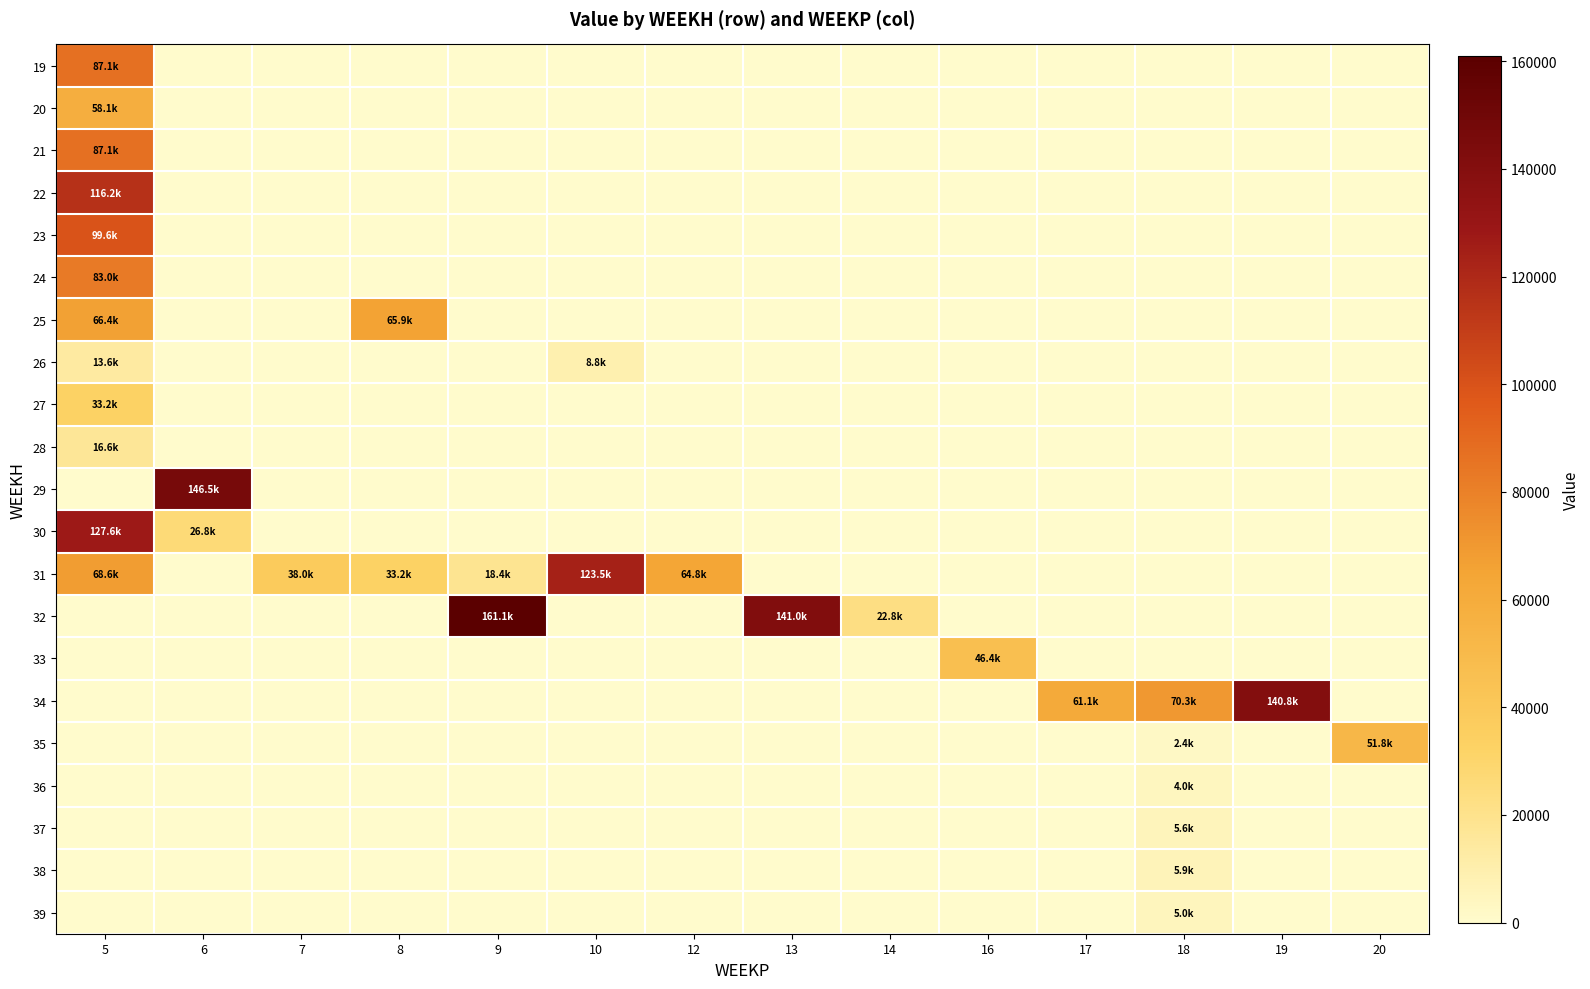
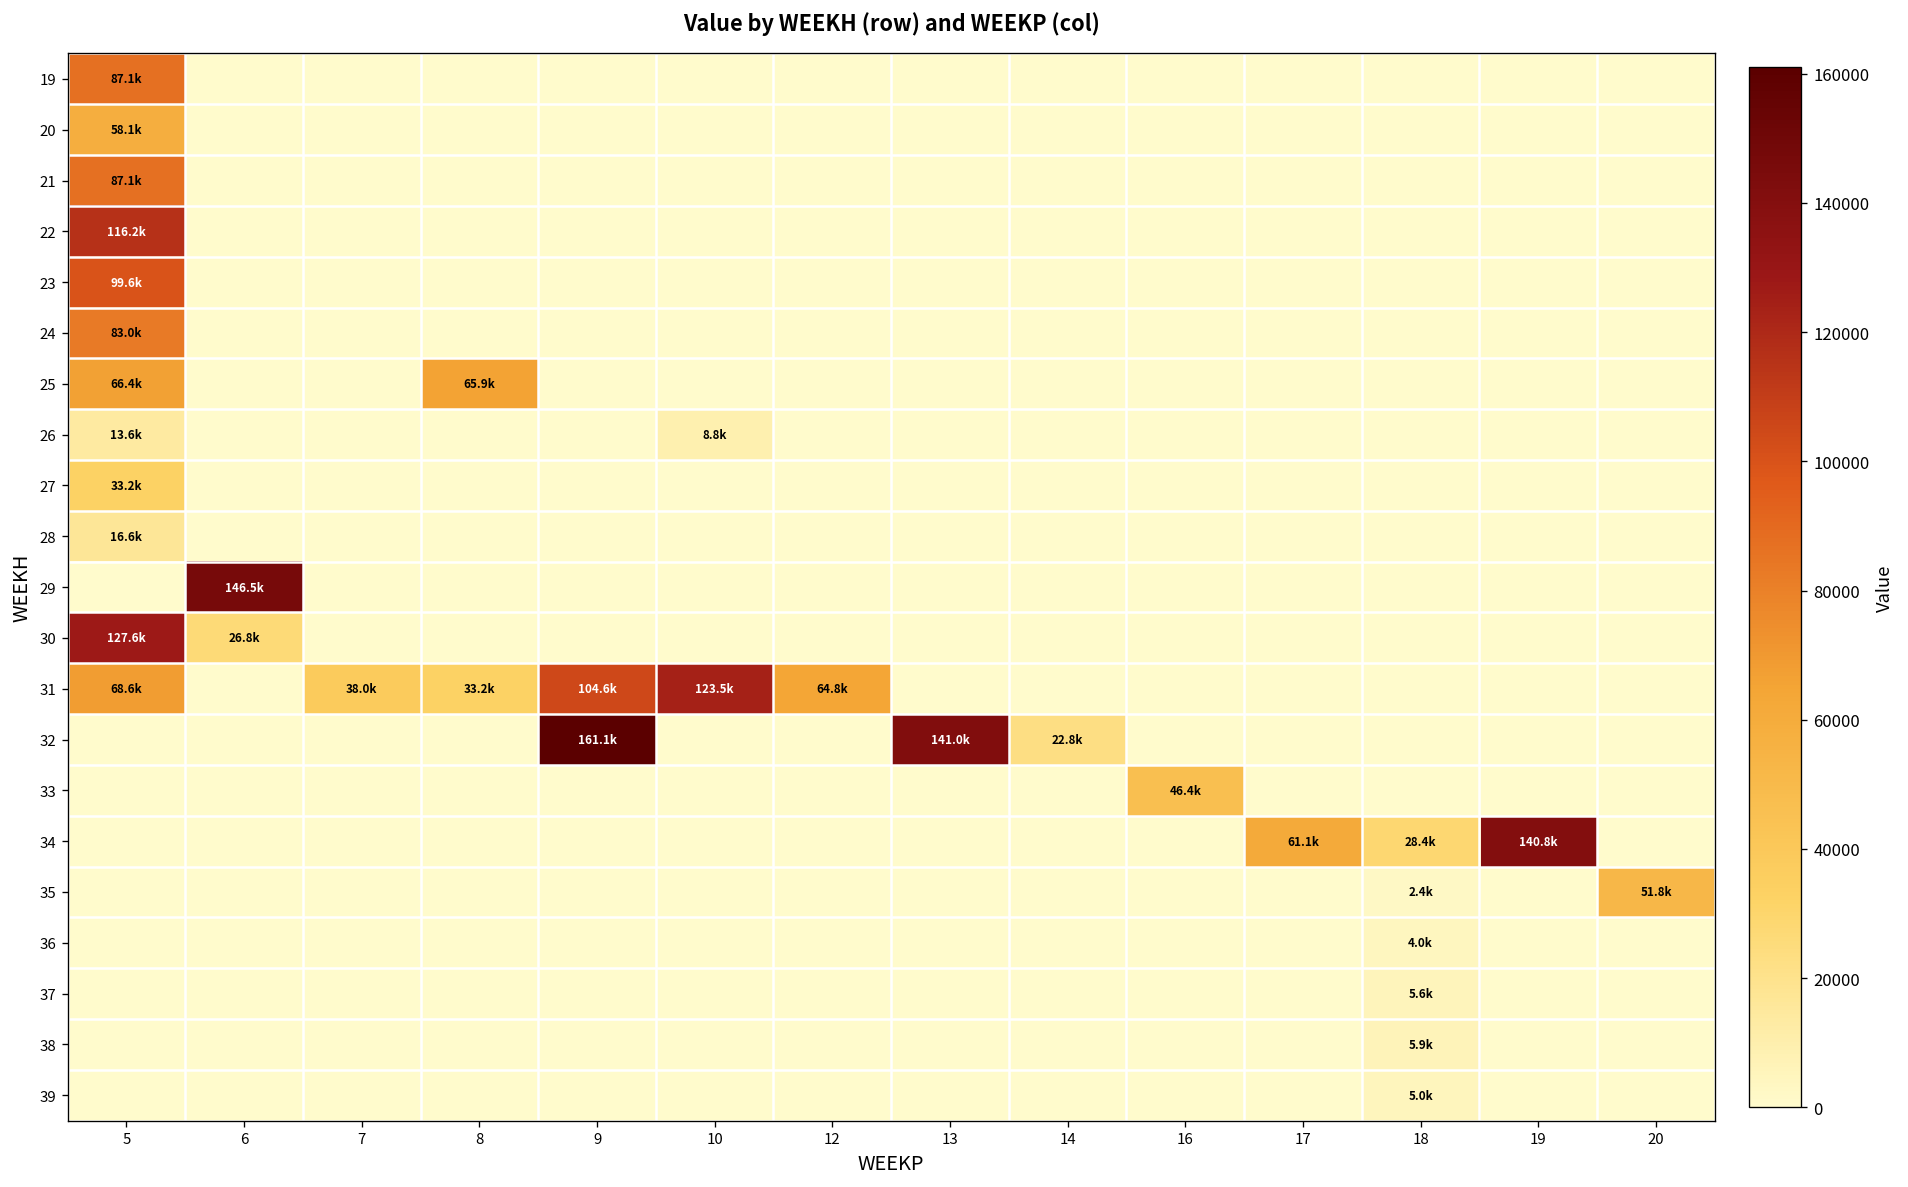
31, 9: 18.4k -> 104.6k
34, 18: 70.3k -> 28.4k
